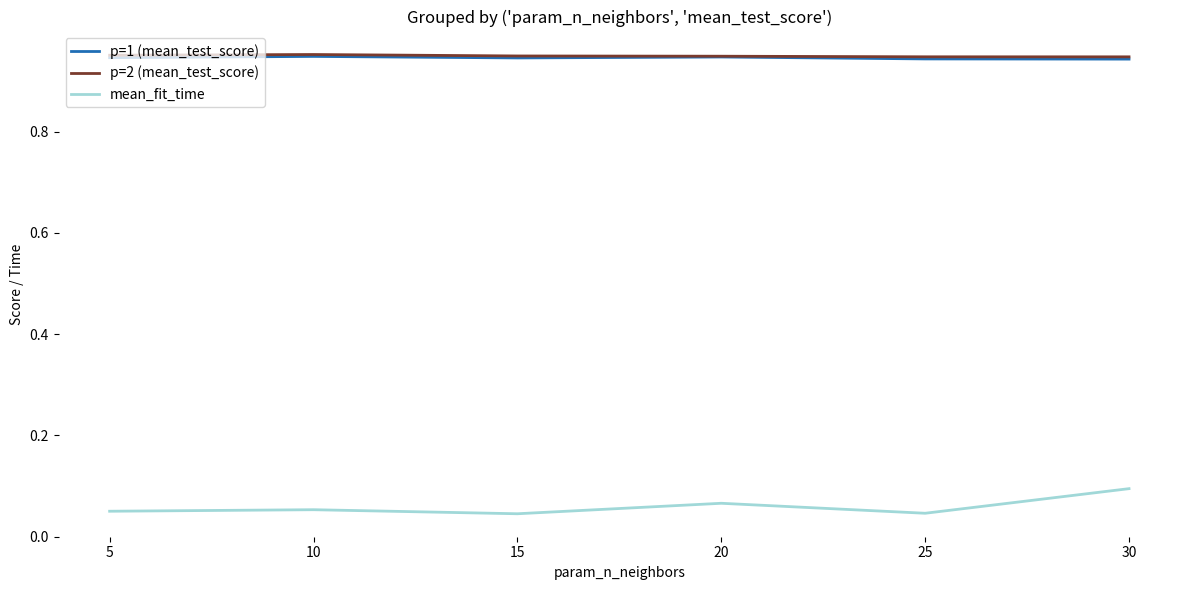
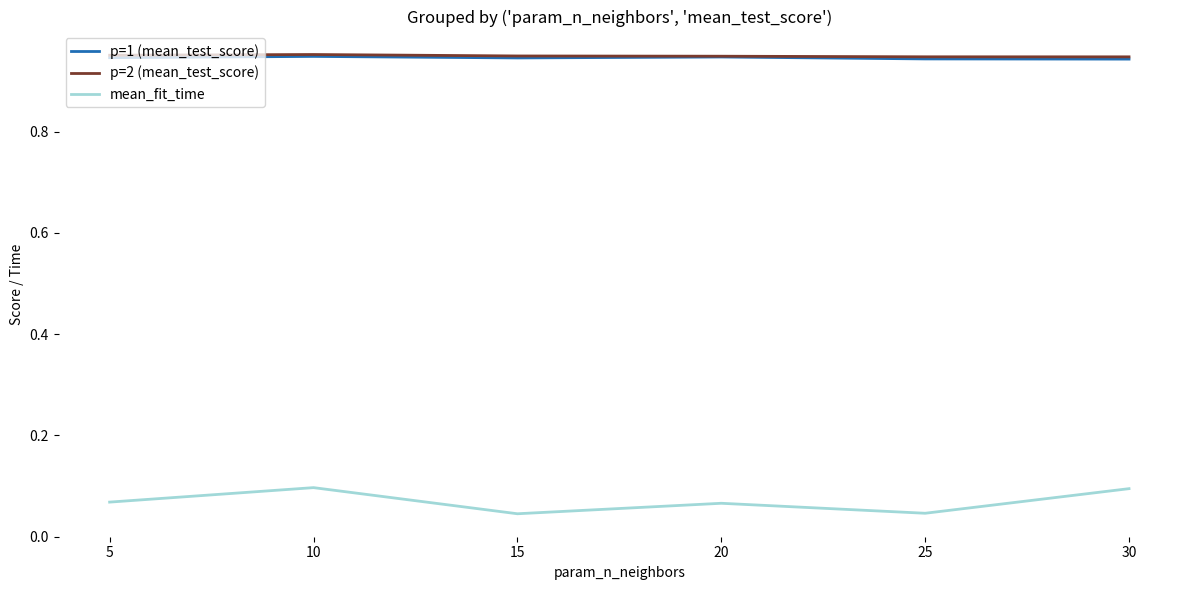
mean_fit_time, 5: 0.05 -> 0.07
mean_fit_time, 10: 0.05 -> 0.10
